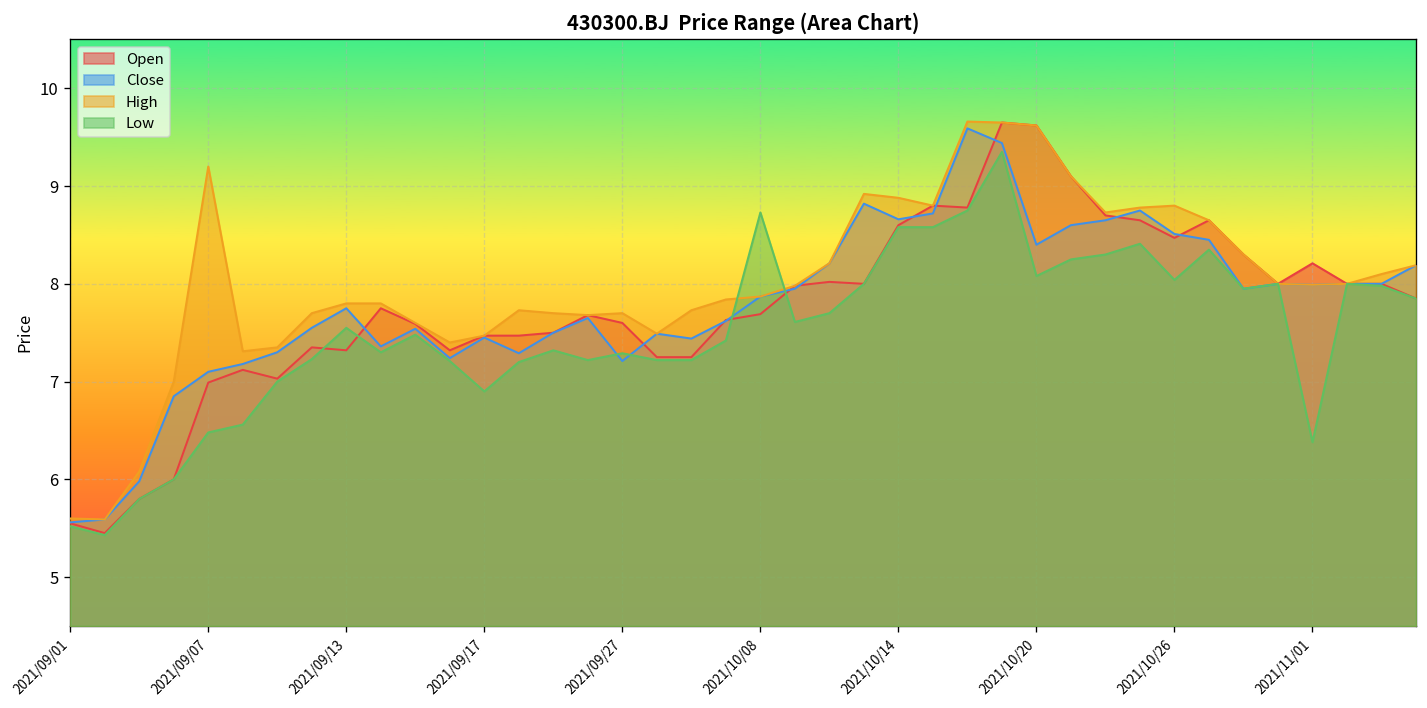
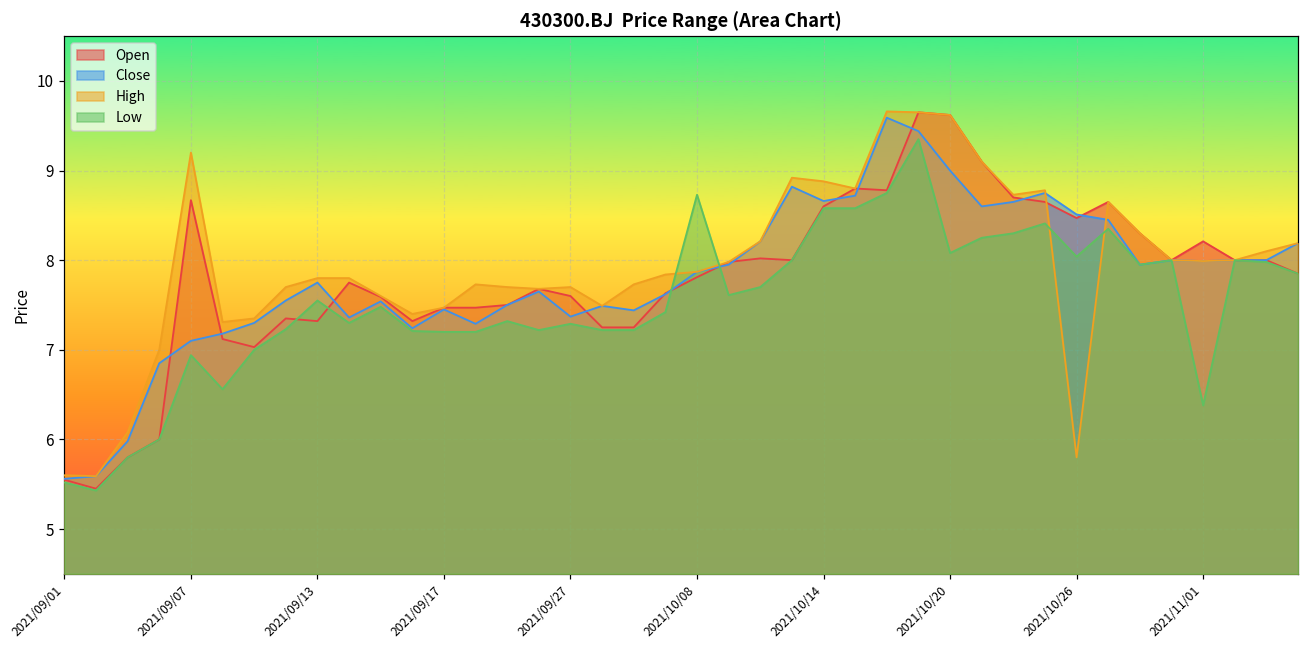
Open, 2021/09/07: 7.0 -> 8.7
Low, 2021/09/07: 6.5 -> 6.9
Low, 2021/09/17: 6.9 -> 7.2
Close, 2021/09/27: 7.2 -> 7.4
Open, 2021/10/08: 7.7 -> 7.8
Close, 2021/10/20: 8.4 -> 9.0
High, 2021/10/26: 8.8 -> 5.8
